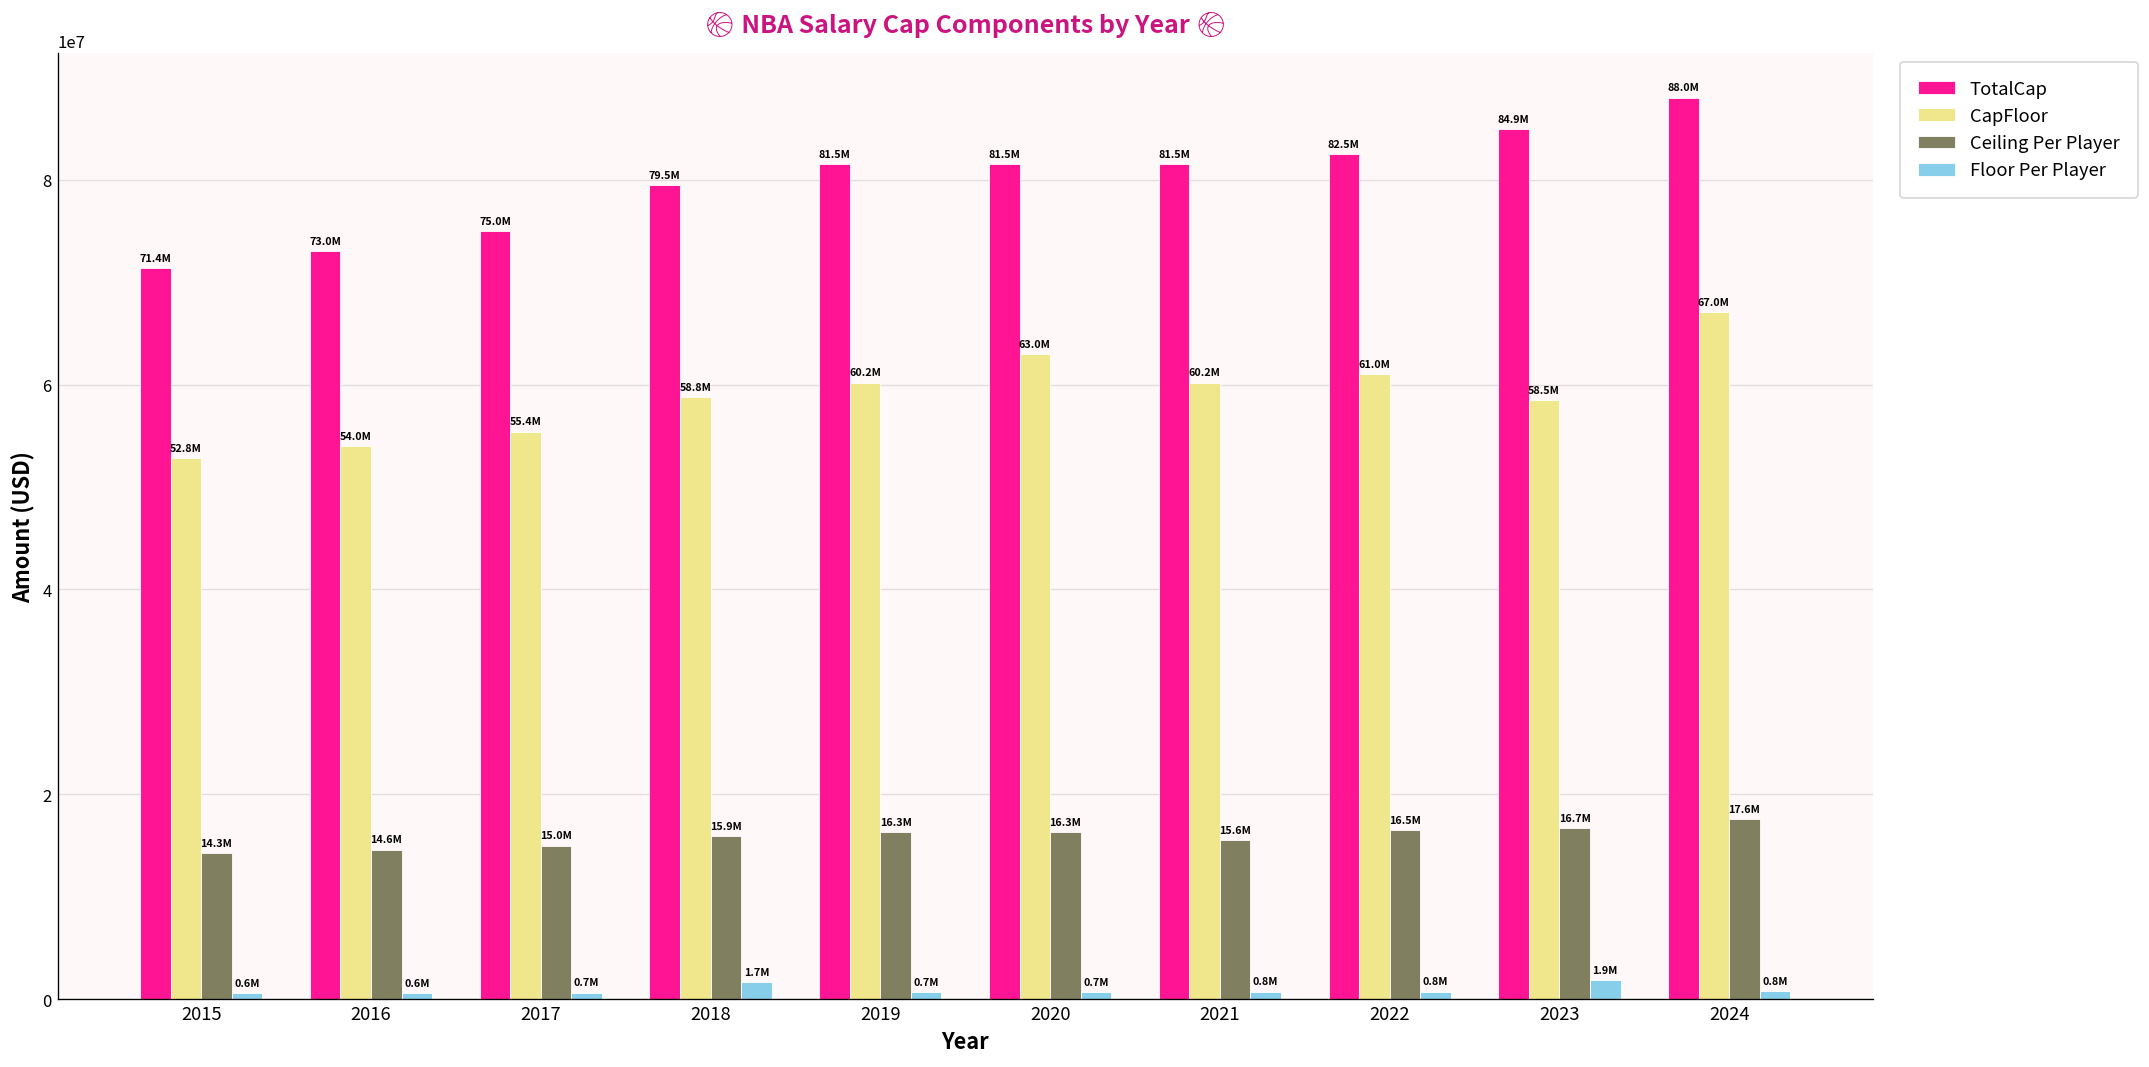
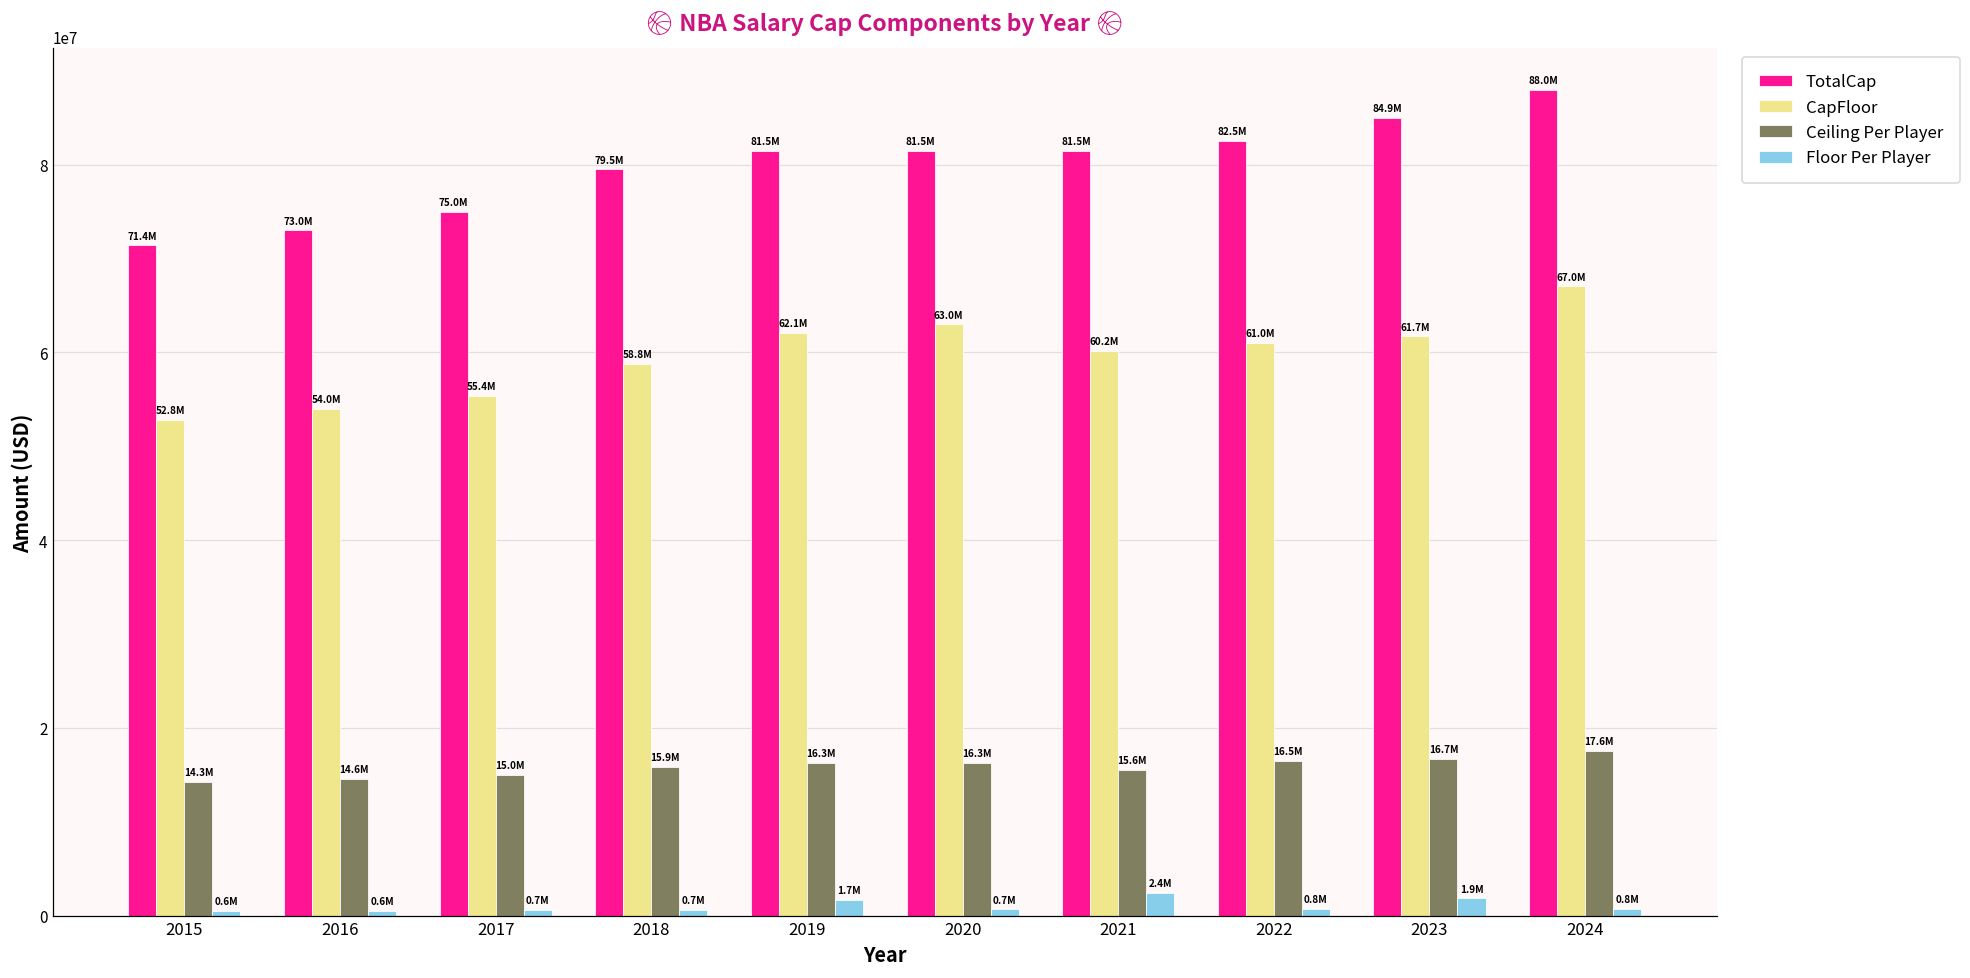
Floor Per Player, 2018: 1.7M -> 0.7M
CapFloor, 2019: 60.2M -> 62.1M
Floor Per Player, 2019: 0.7M -> 1.7M
Floor Per Player, 2021: 0.8M -> 2.4M
CapFloor, 2023: 58.5M -> 61.7M
